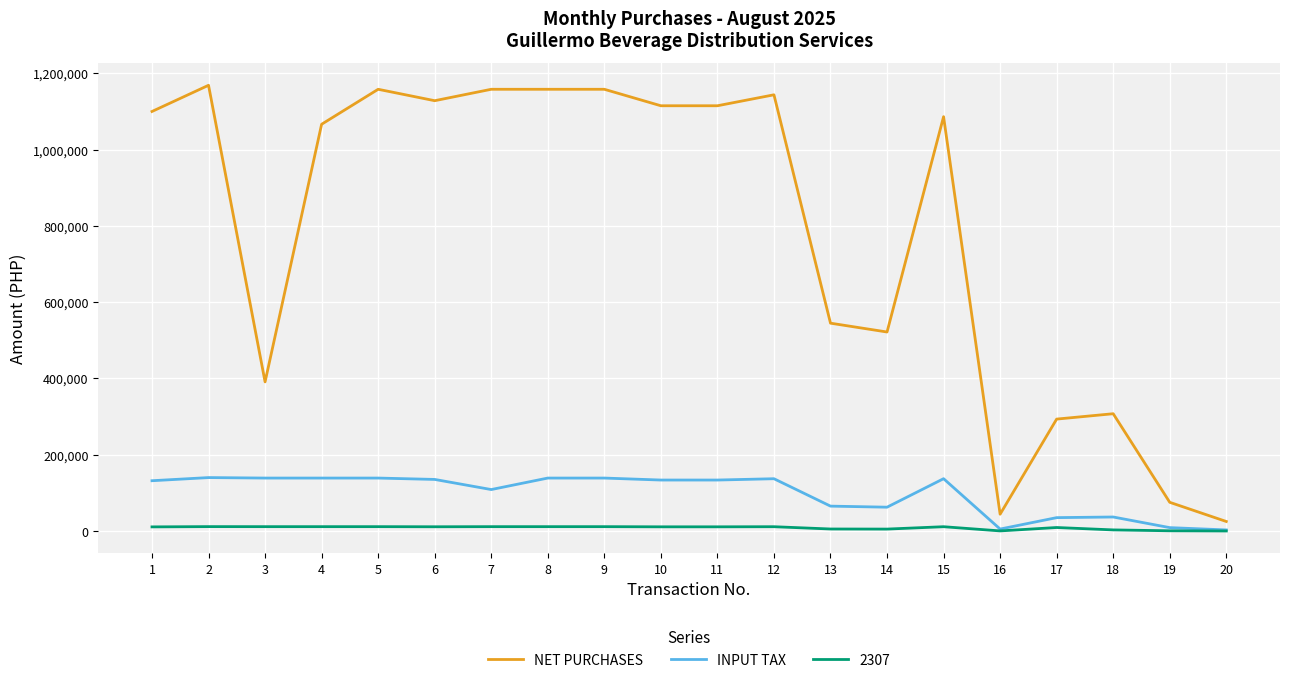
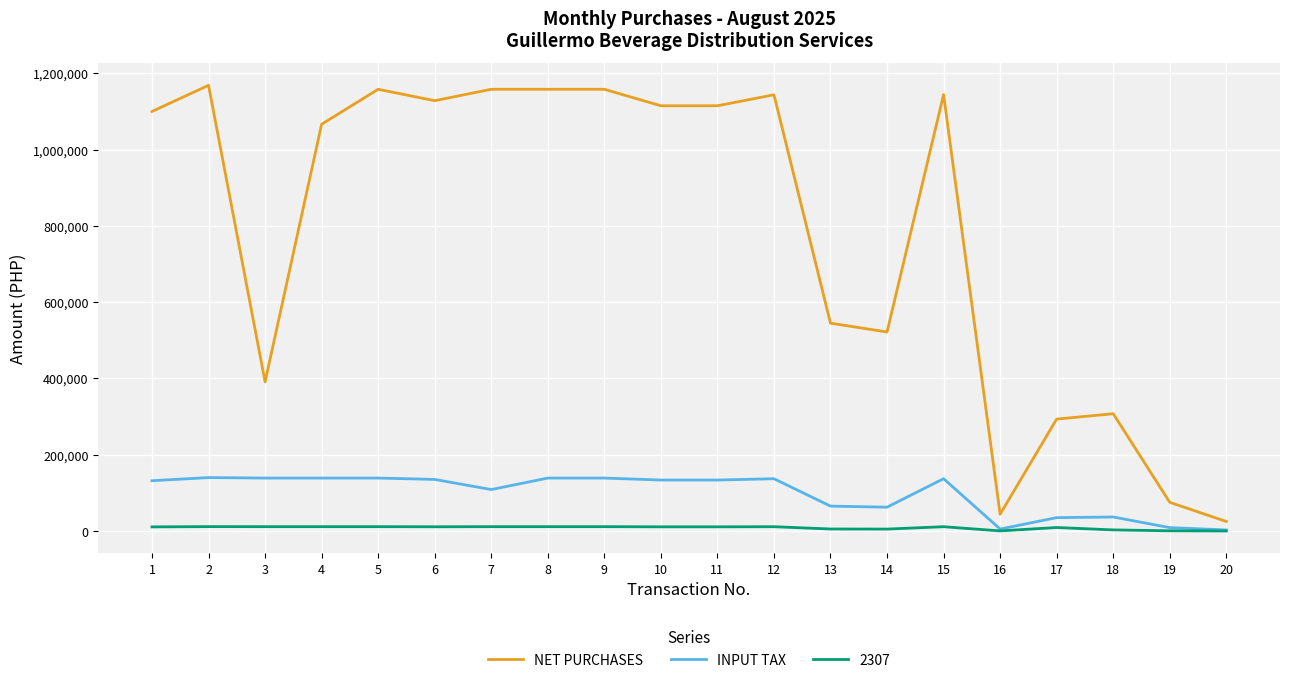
NET PURCHASES, 15: 1,090,000 -> 1,140,000
